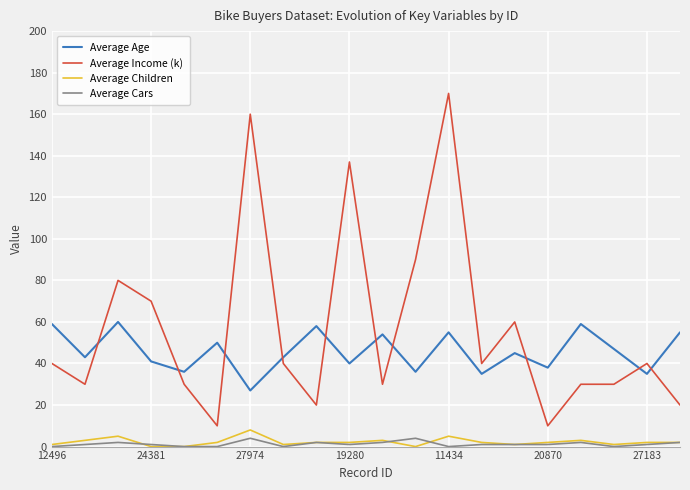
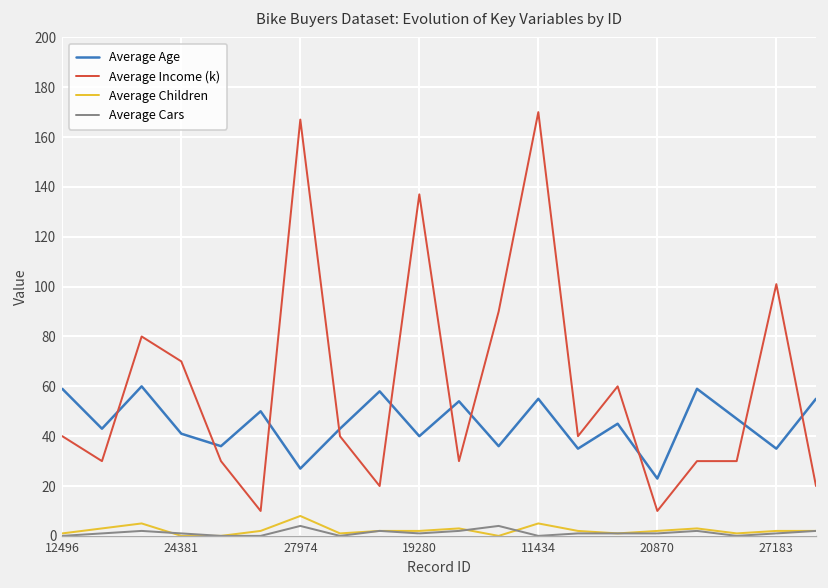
Average Income (k), 27974: 160 -> 167
Average Age, 20870: 38 -> 23
Average Income (k), 27183: 40 -> 101
